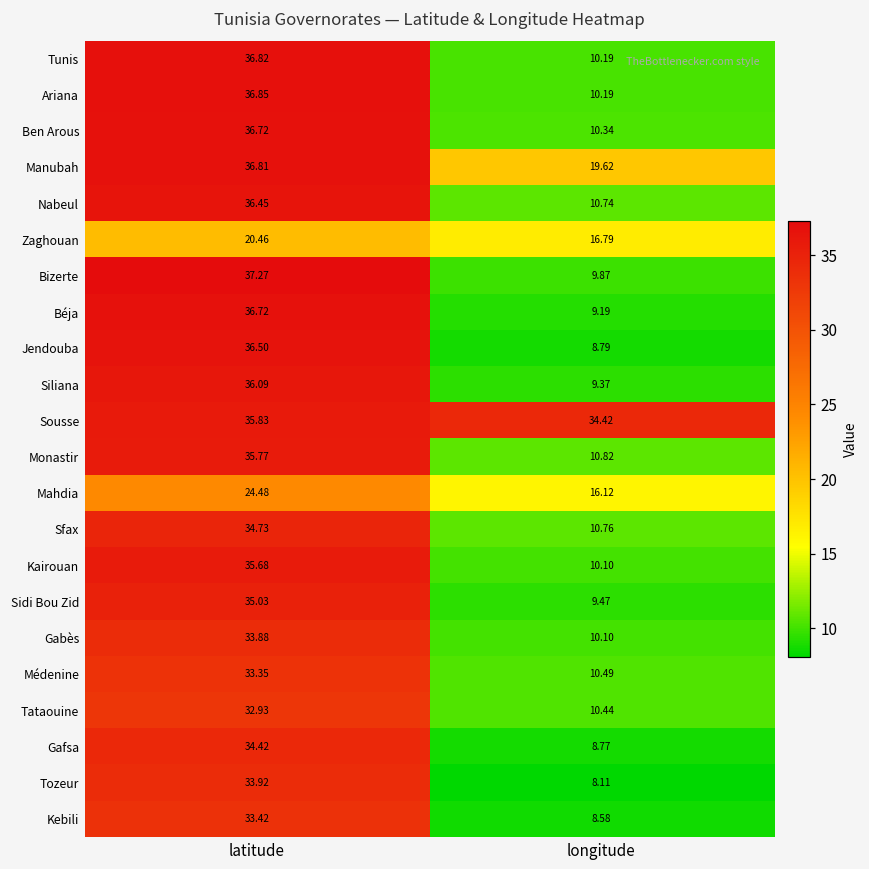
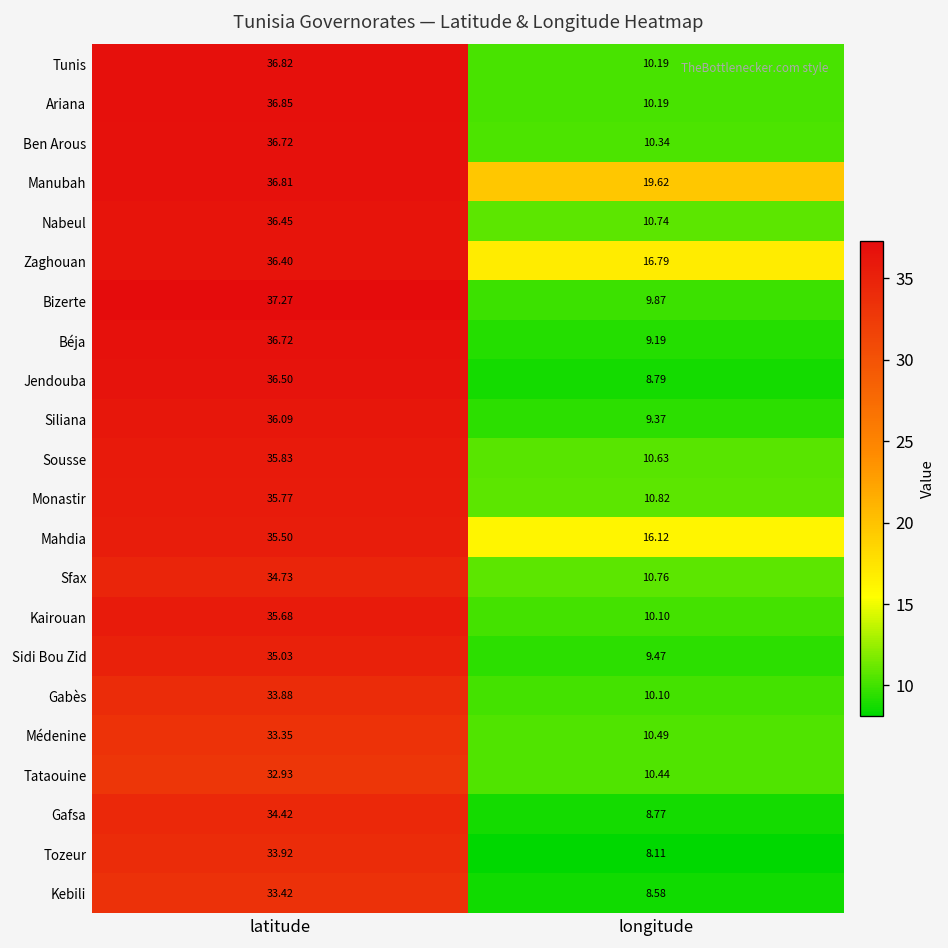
Zaghouan, latitude: 20.46 -> 36.40
Sousse, longitude: 34.42 -> 10.63
Mahdia, latitude: 24.48 -> 35.50
